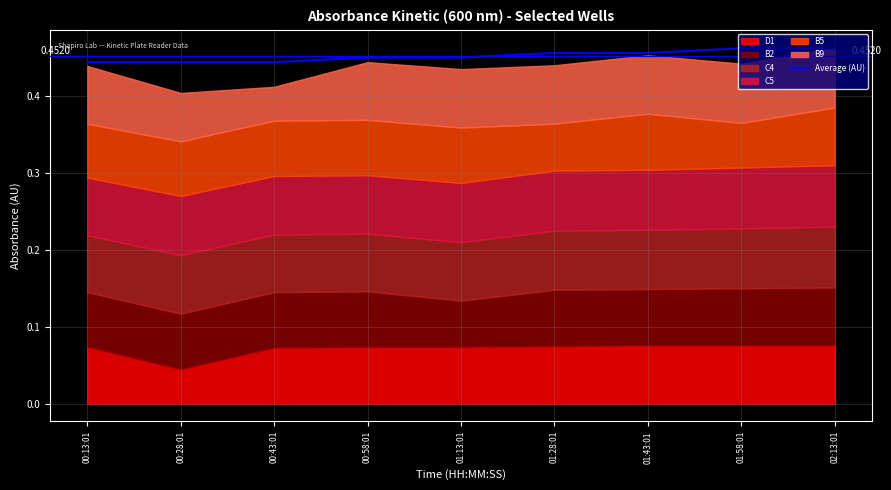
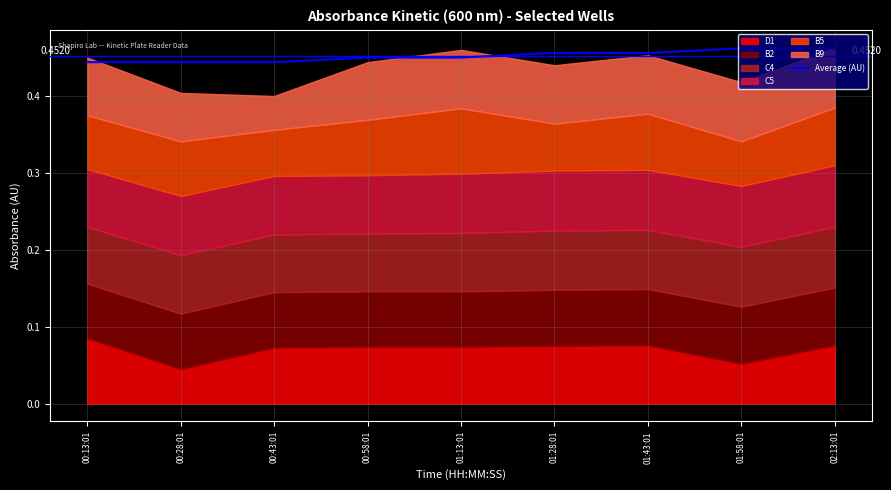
D1, 00:13:01: 0.07 -> 0.09
B5, 00:43:01: 0.07 -> 0.06
B2, 01:13:01: 0.06 -> 0.07
B5, 01:13:01: 0.07 -> 0.09
D1, 01:58:01: 0.08 -> 0.05
